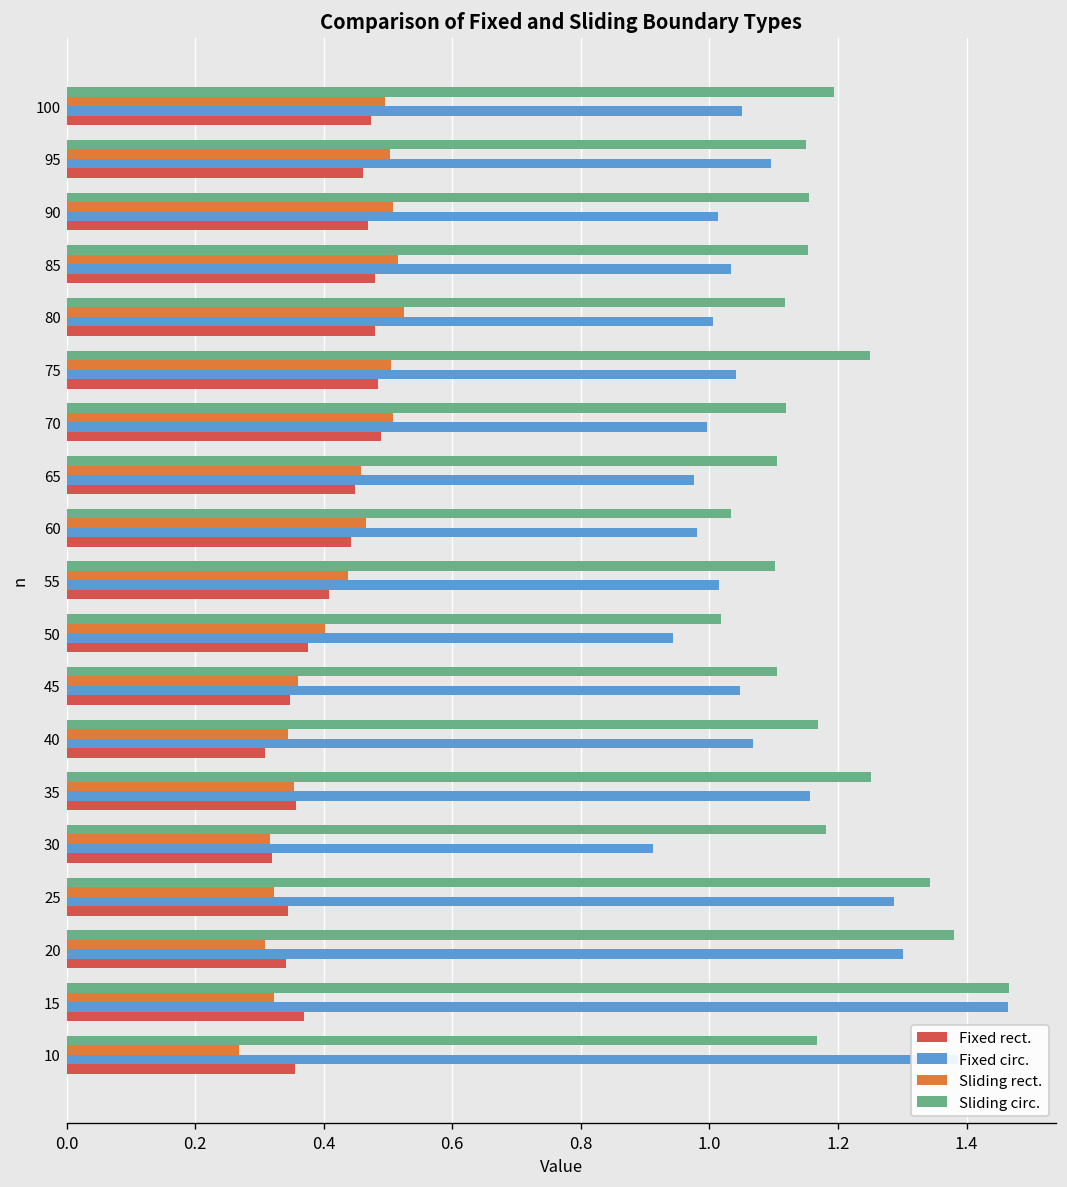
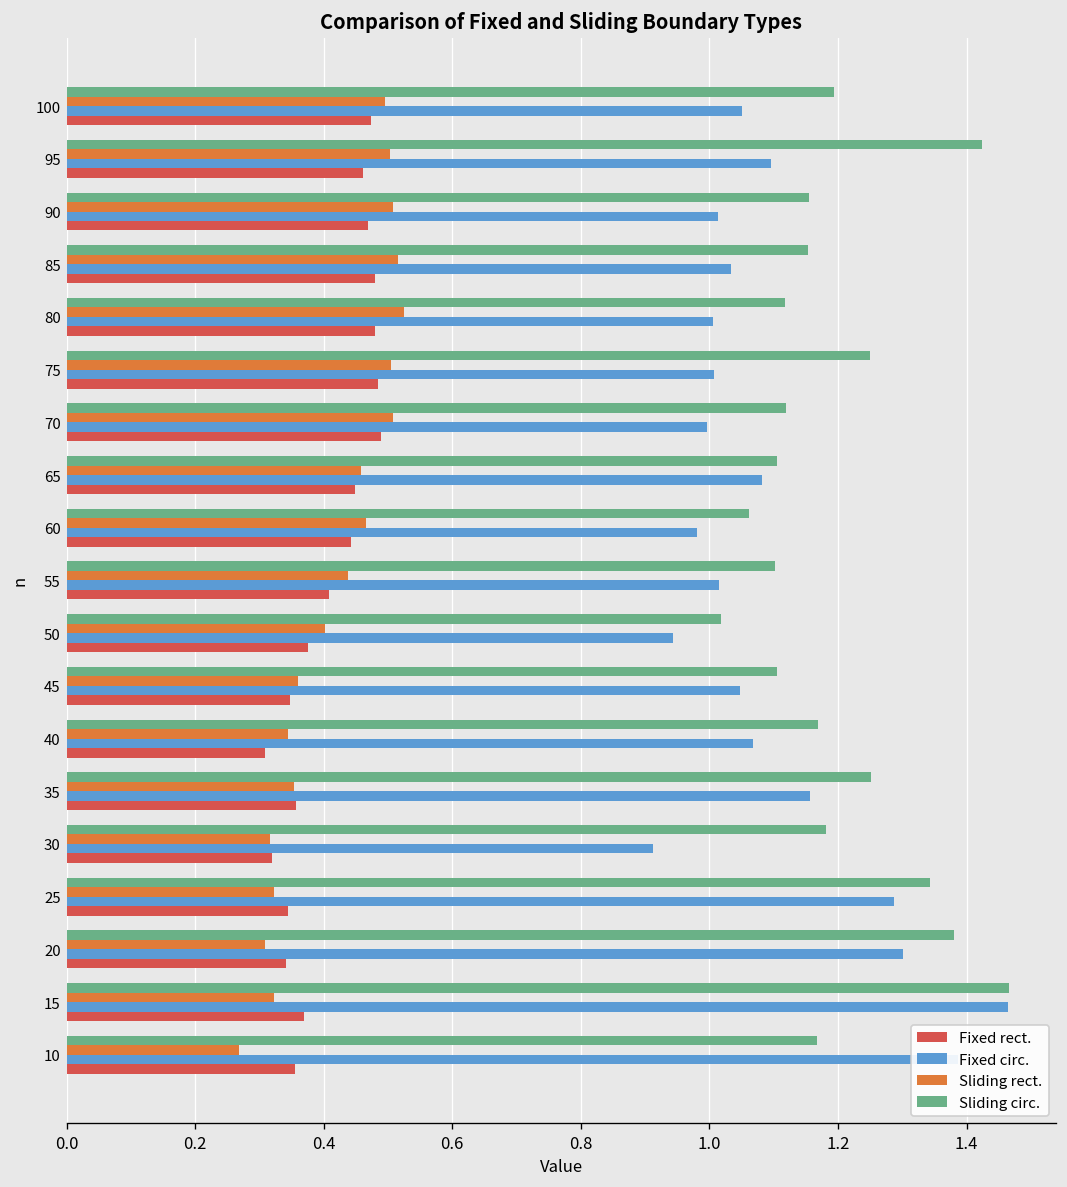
Sliding circ., 95: 1.15 -> 1.42
Fixed circ., 75: 1.04 -> 1.01
Fixed circ., 65: 0.98 -> 1.08
Sliding circ., 60: 1.03 -> 1.06
